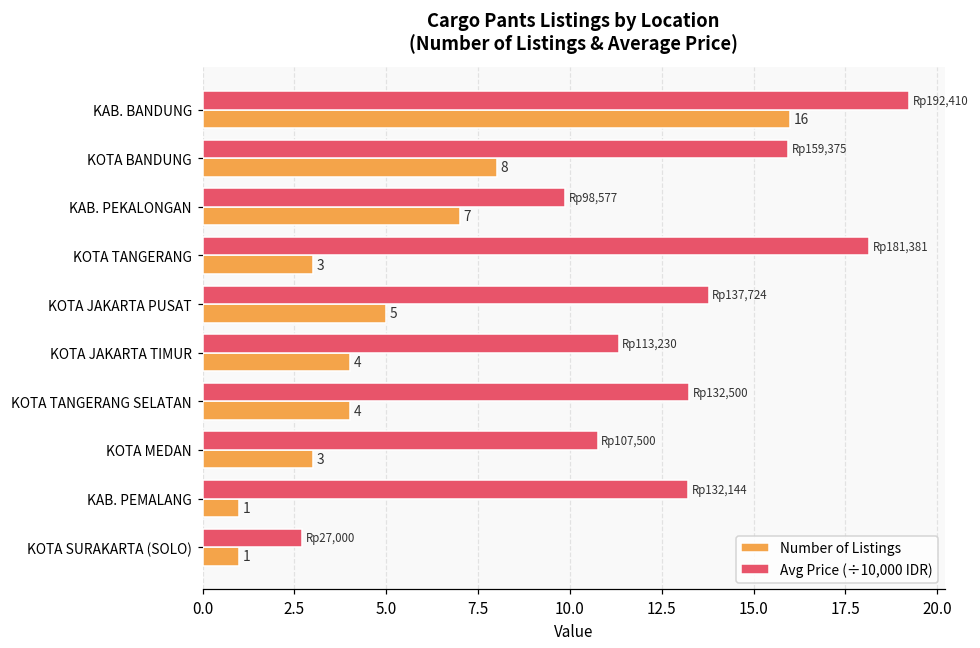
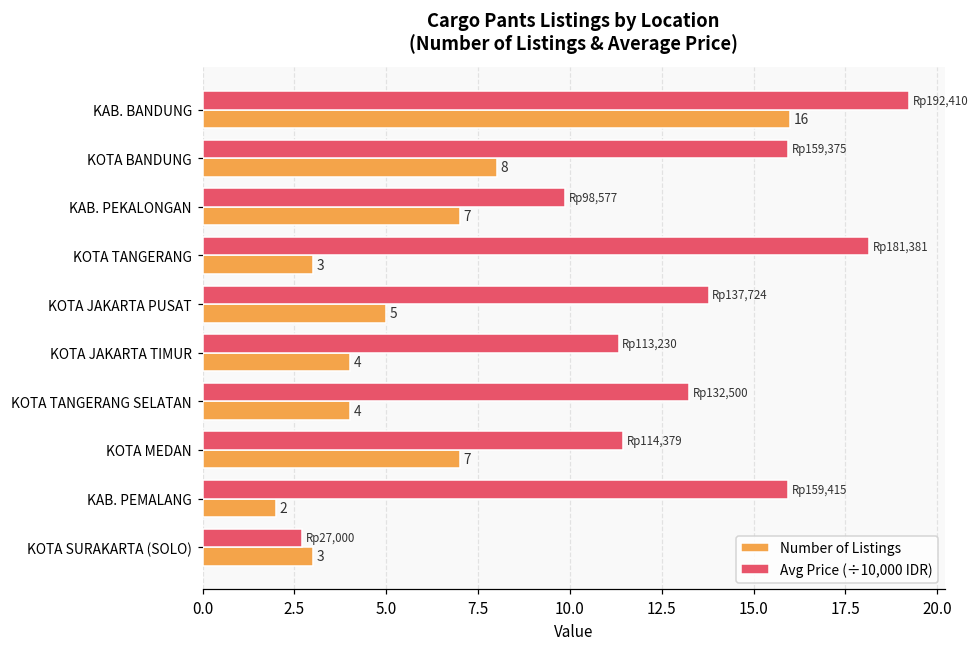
Avg Price (÷10,000 IDR), KOTA MEDAN: 107,500 -> 114,379
Number of Listings, KOTA MEDAN: 3 -> 7
Avg Price (÷10,000 IDR), KAB. PEMALANG: 132,144 -> 159,415
Number of Listings, KAB. PEMALANG: 1 -> 2
Number of Listings, KOTA SURAKARTA (SOLO): 1 -> 3
